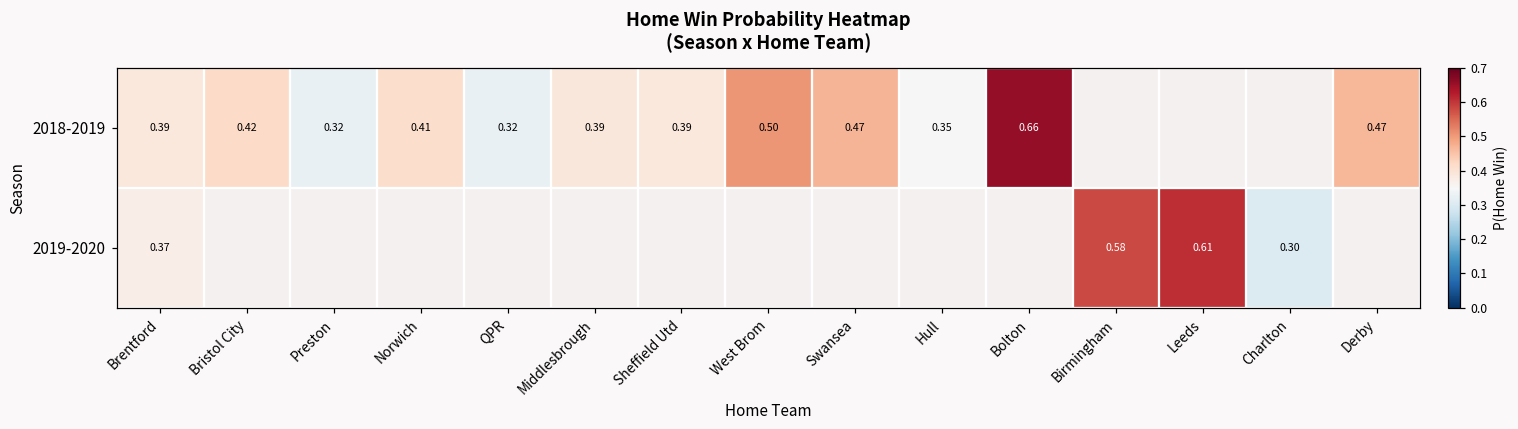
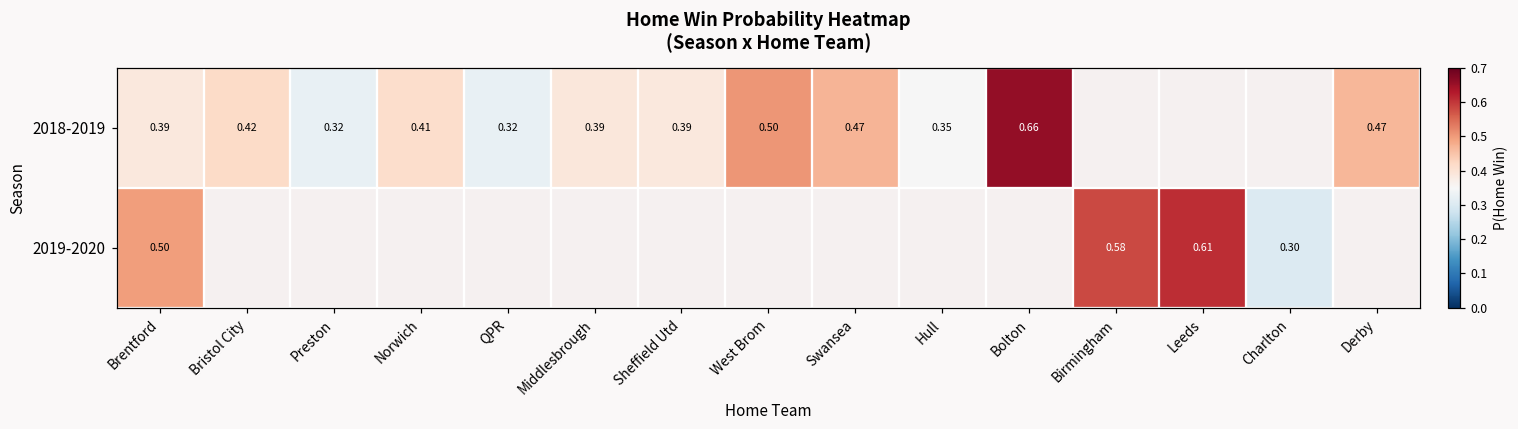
2019-2020, Brentford: 0.37 -> 0.50
